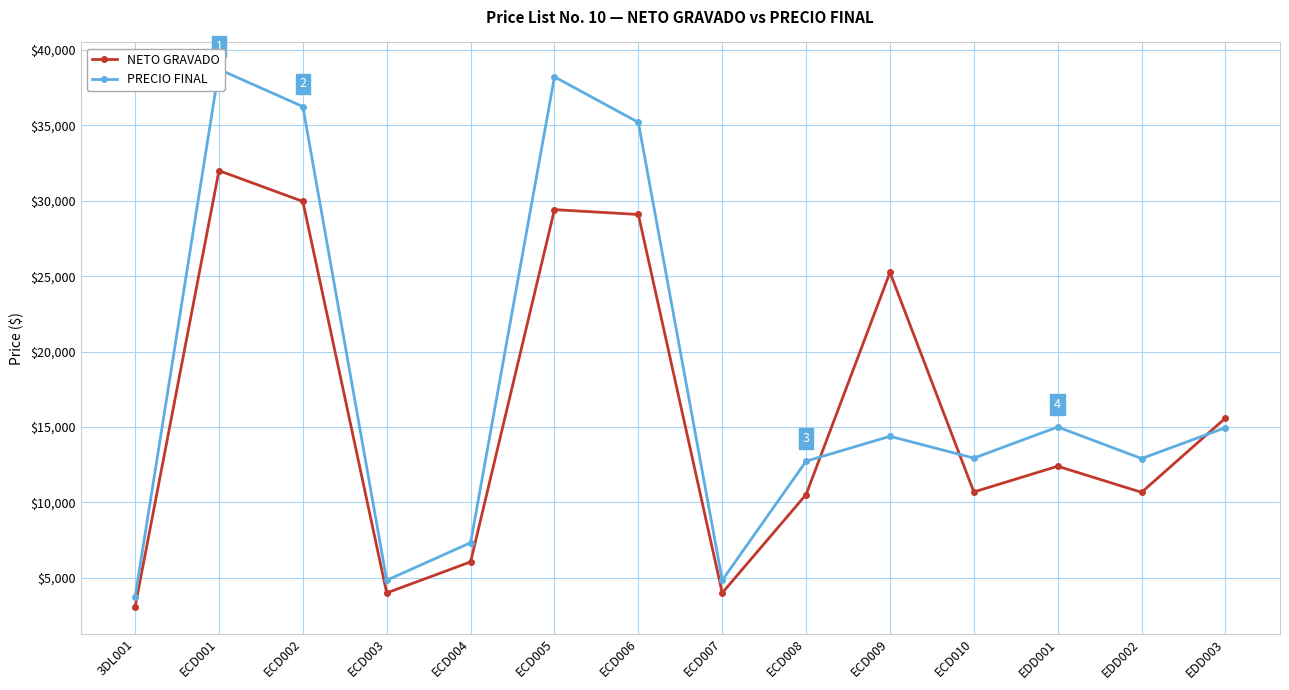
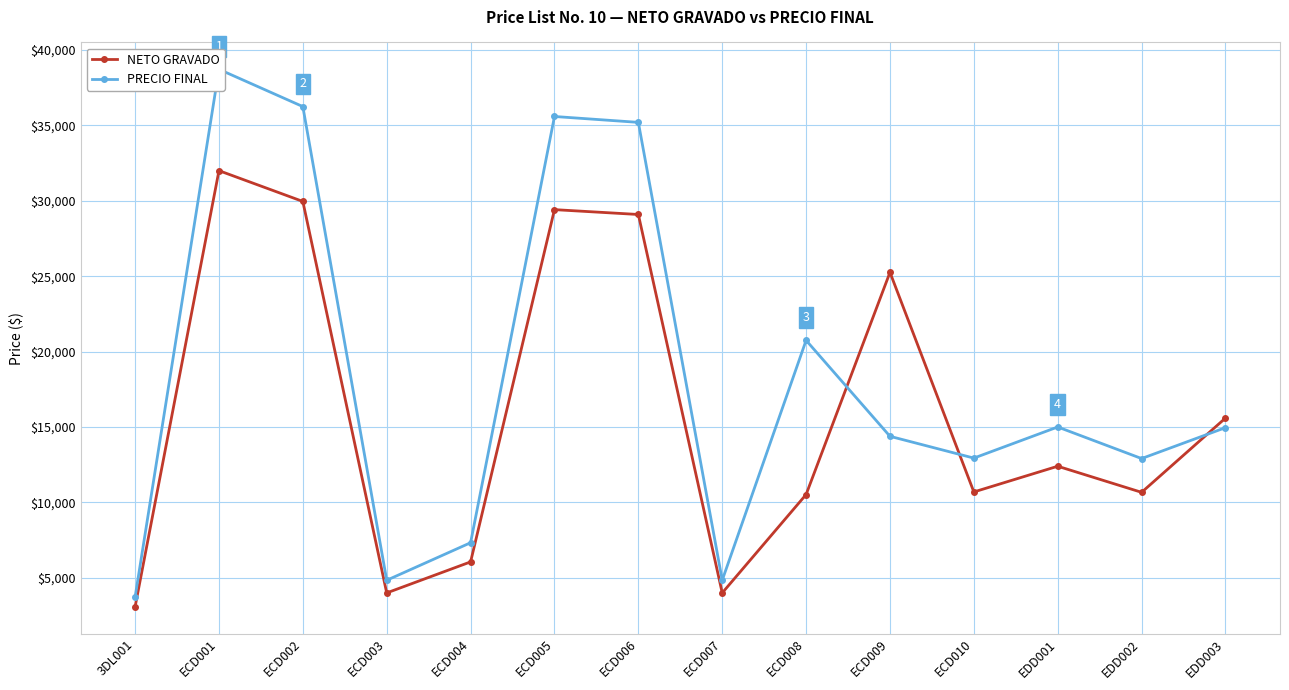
PRECIO FINAL, ECD005: $38,200 -> $35,600
PRECIO FINAL, ECD008: $12,700 -> $20,700
